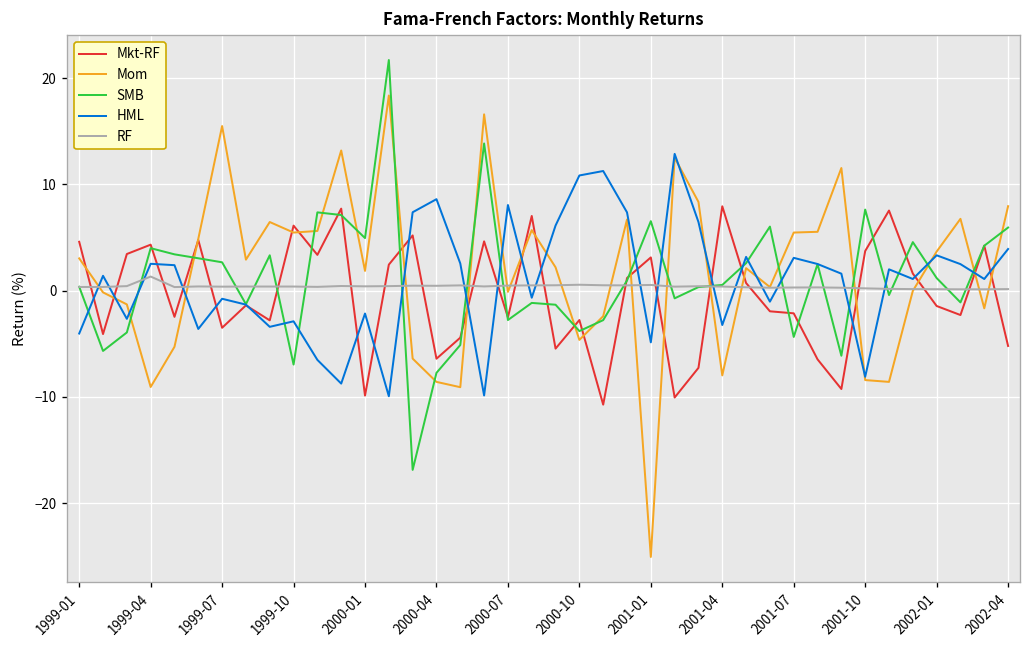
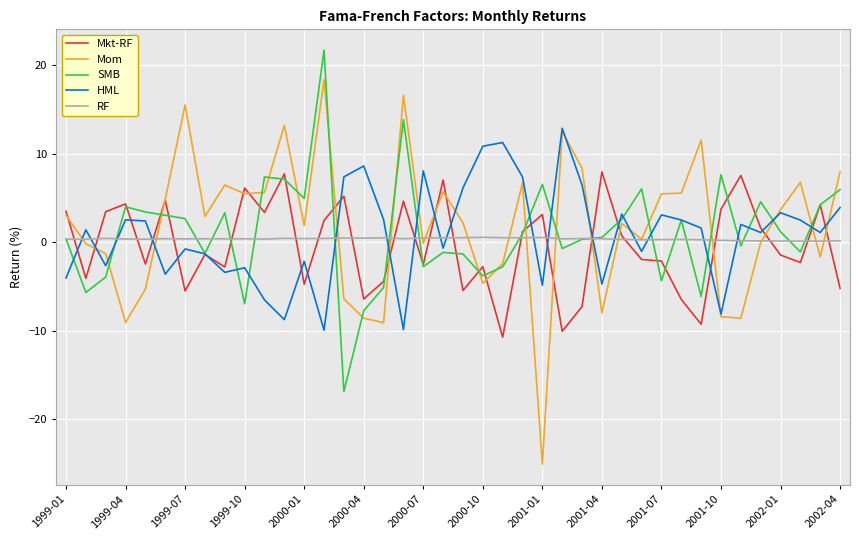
Mkt-RF, 1999-01: 5 -> 4
RF, 1999-04: 1 -> 0
Mkt-RF, 1999-07: -3 -> -6
Mkt-RF, 2000-01: -10 -> -5
HML, 2001-04: -3 -> -5
